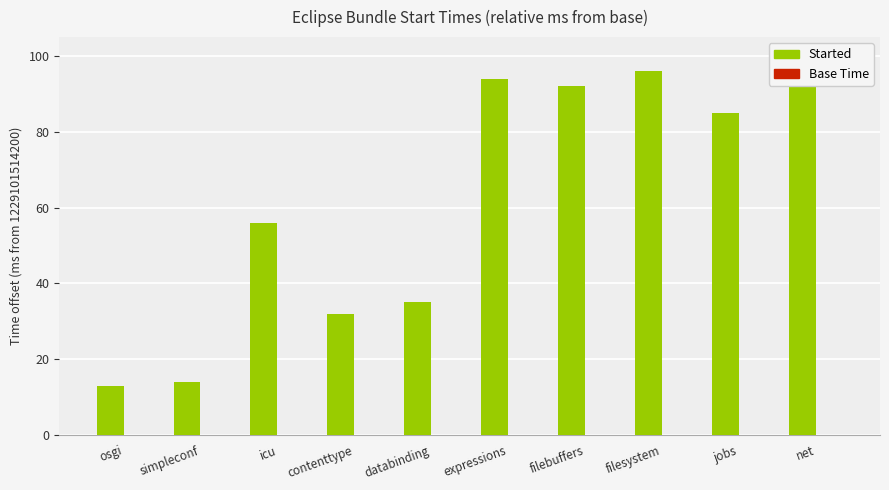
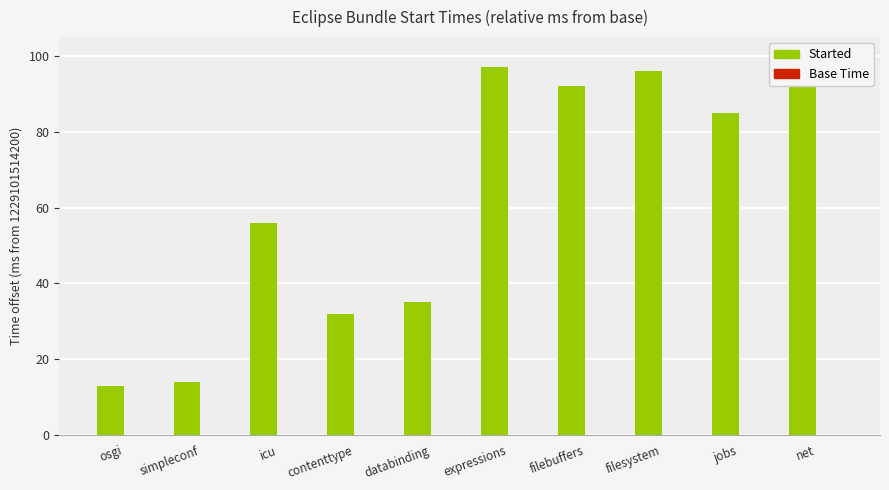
Started, expressions: 94 -> 97
